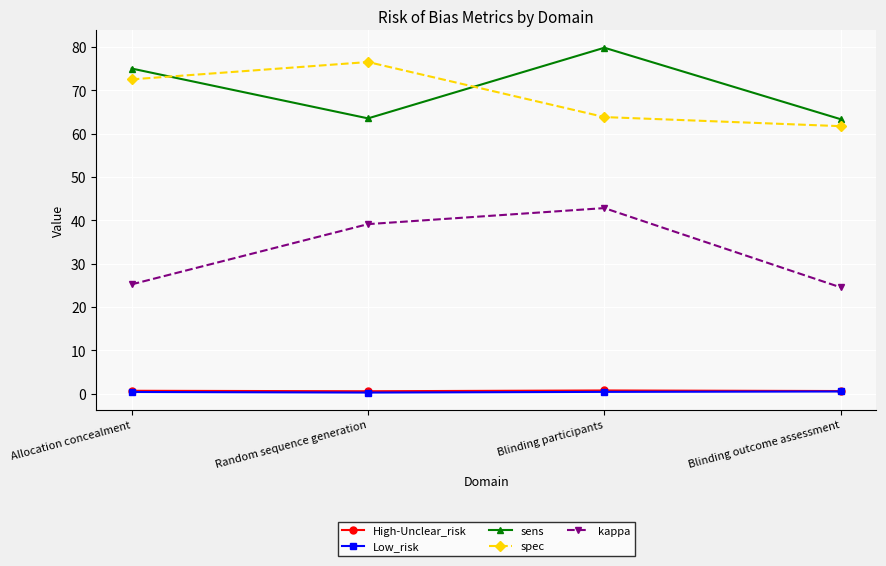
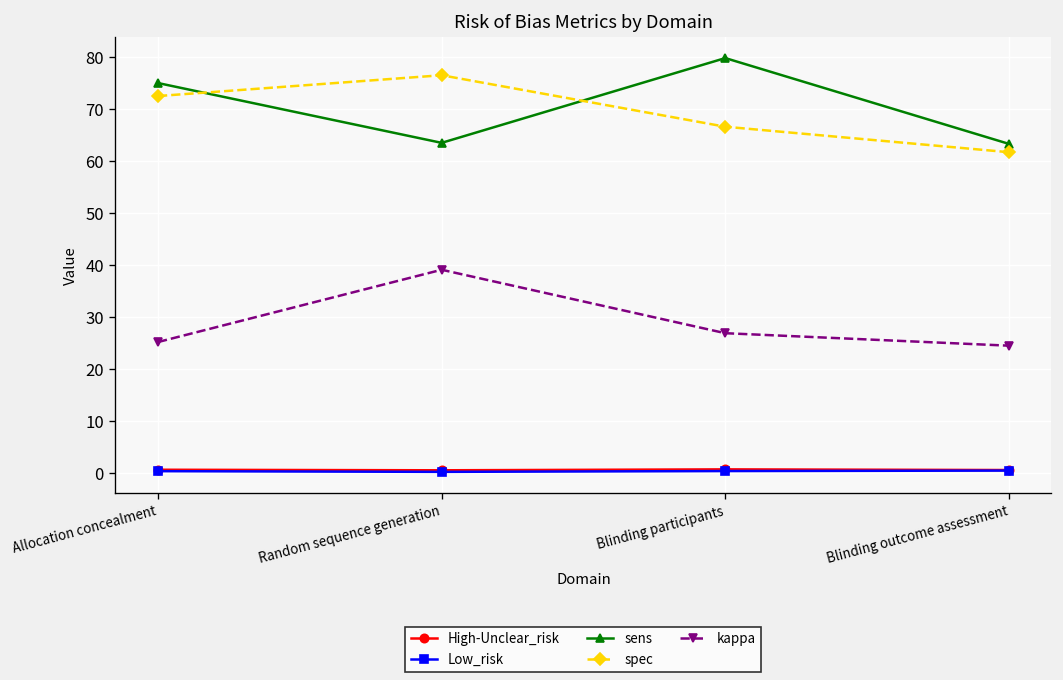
spec, Blinding participants: 64 -> 67
kappa, Blinding participants: 43 -> 27
